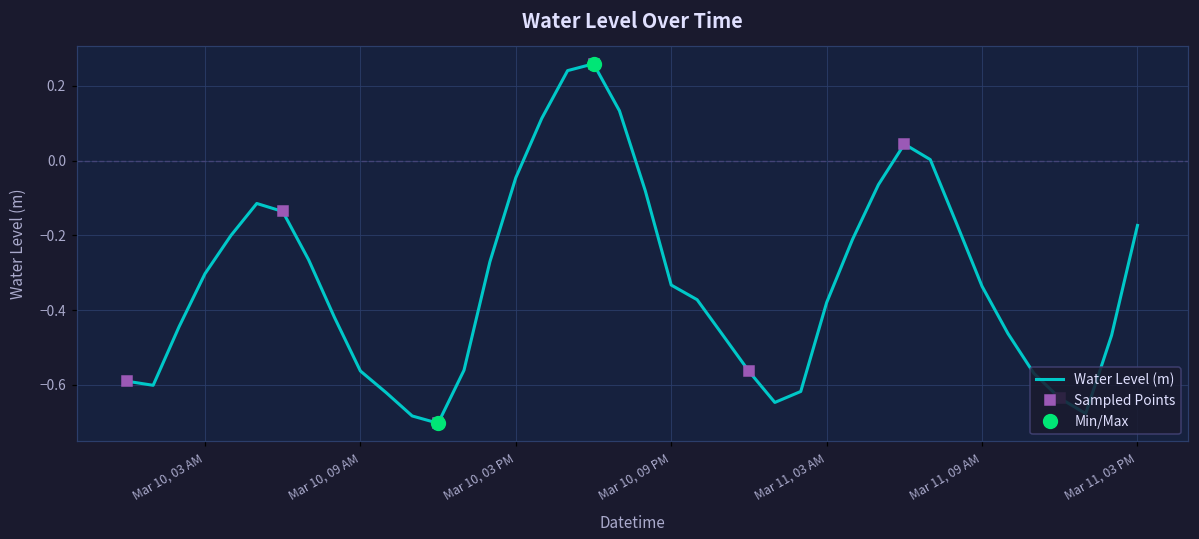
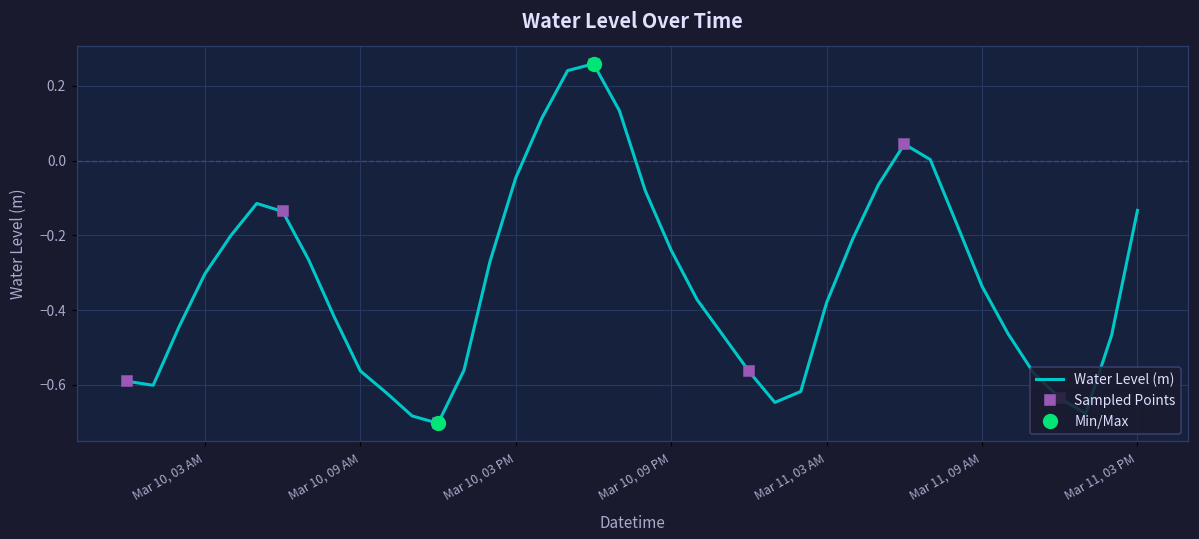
Water Level (m), Mar 10, 09 PM: -0.33 -> -0.24
Water Level (m), Mar 11, 03 PM: -0.17 -> -0.13
